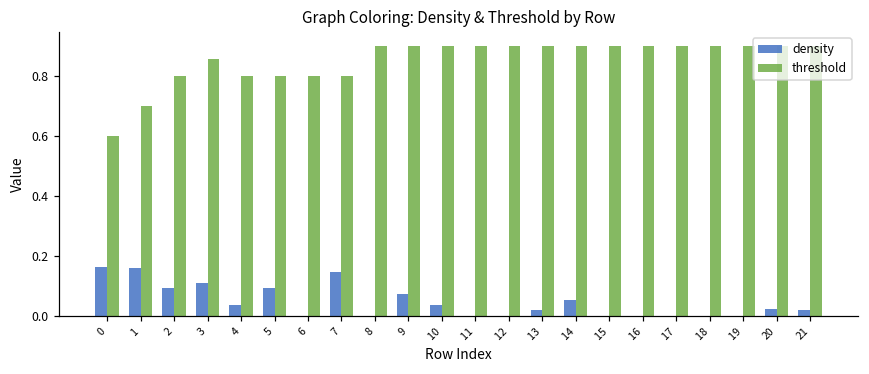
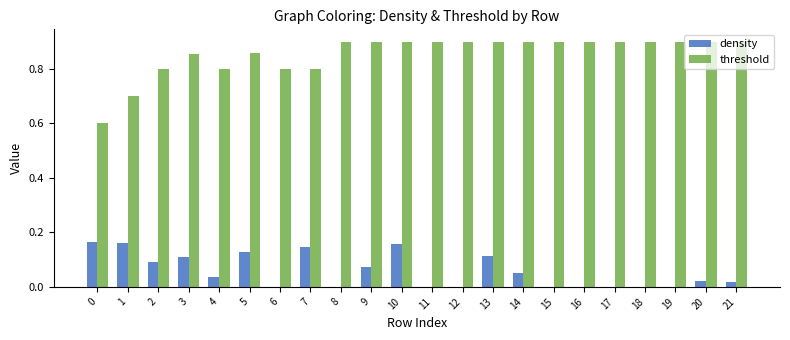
density, 5: 0.09 -> 0.13
threshold, 5: 0.80 -> 0.86
density, 10: 0.04 -> 0.16
density, 13: 0.02 -> 0.11
